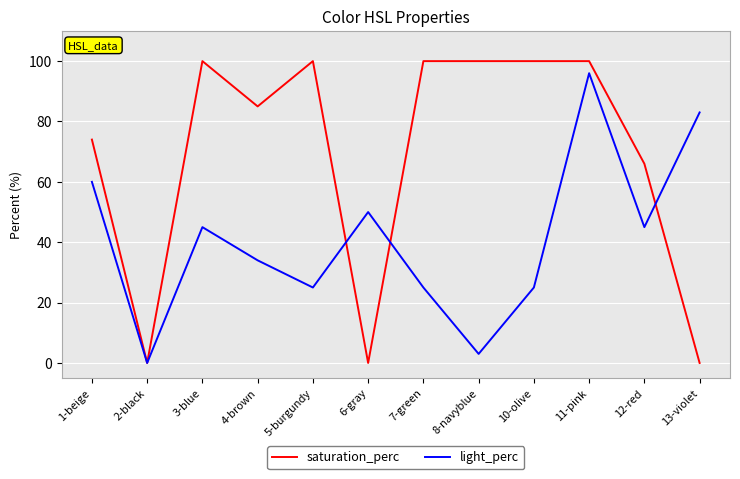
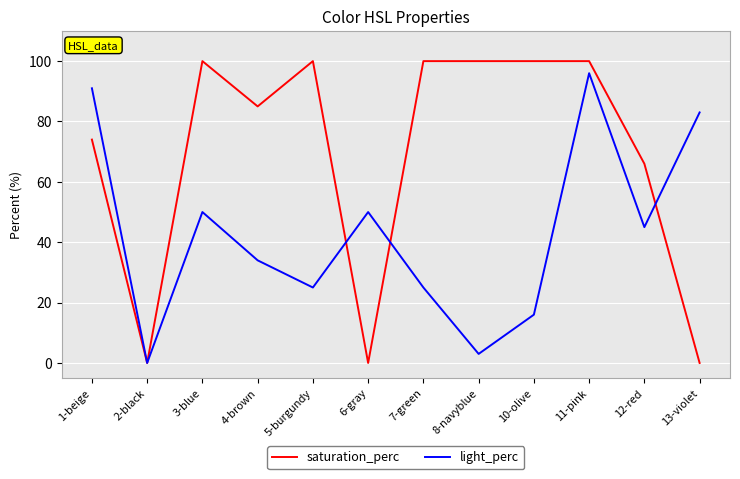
light_perc, 1-beige: 60 -> 91
light_perc, 3-blue: 45 -> 50
light_perc, 10-olive: 25 -> 16
